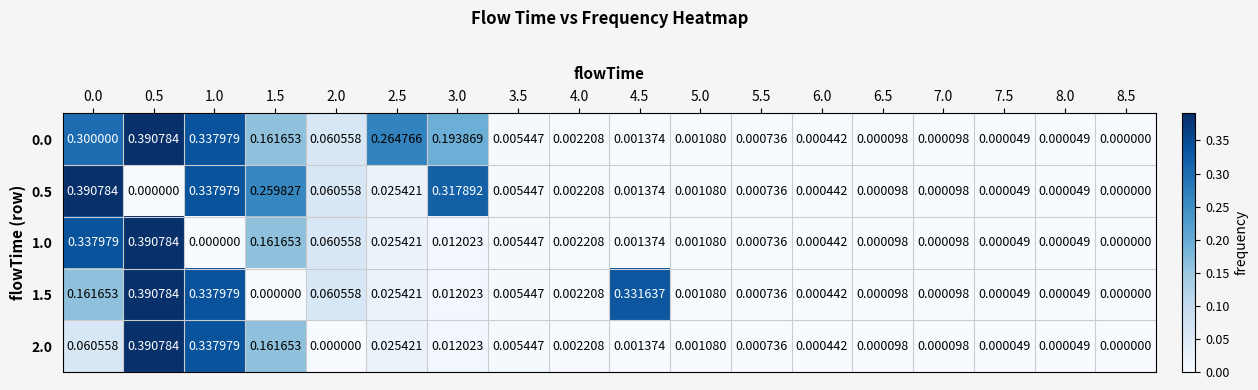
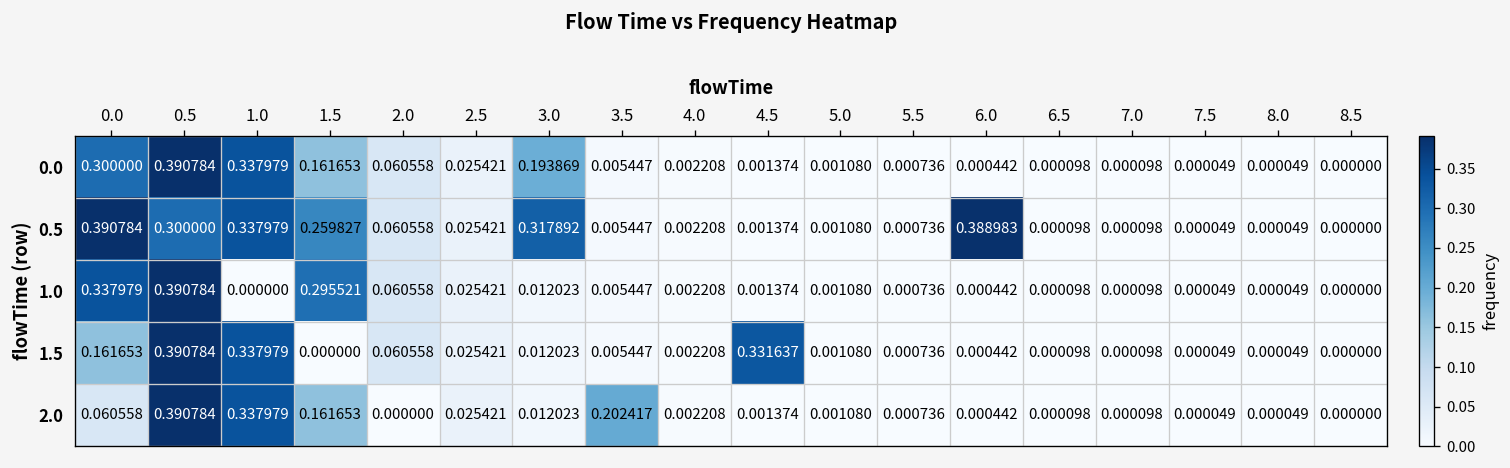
0.0, 2.5: 0.264766 -> 0.025421
0.5, 0.5: 0.000000 -> 0.300000
0.5, 6.0: 0.000442 -> 0.388983
1.0, 1.5: 0.161653 -> 0.295521
2.0, 3.5: 0.005447 -> 0.202417
